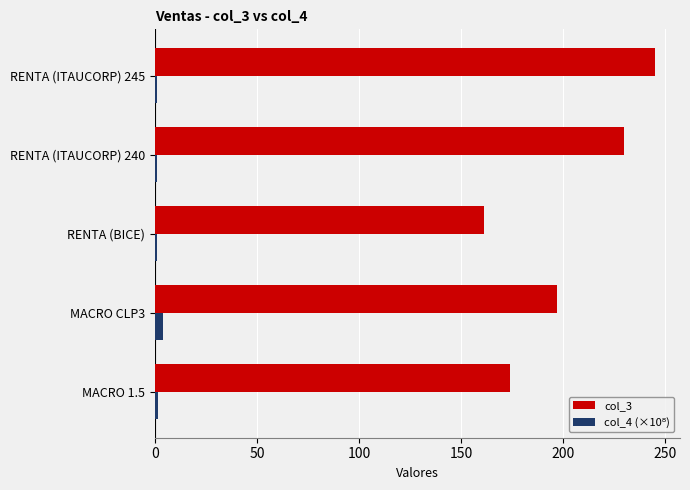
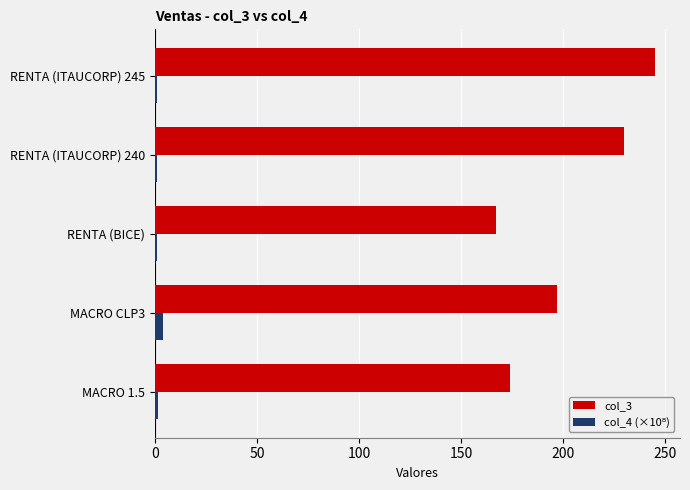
col_3, RENTA (BICE): 161 -> 167
